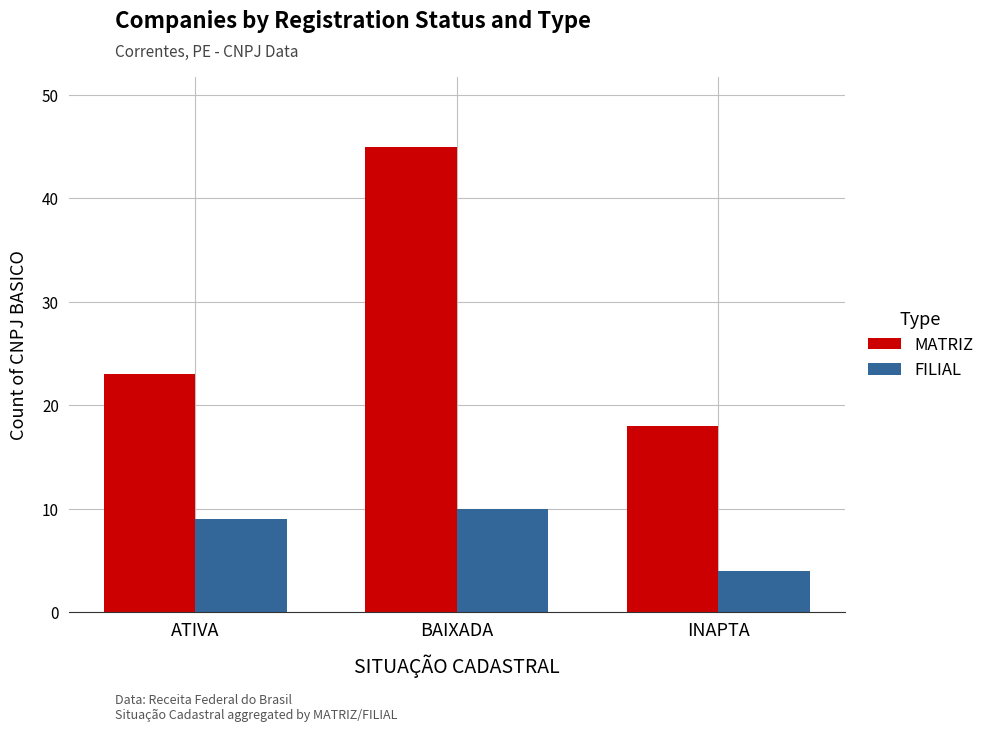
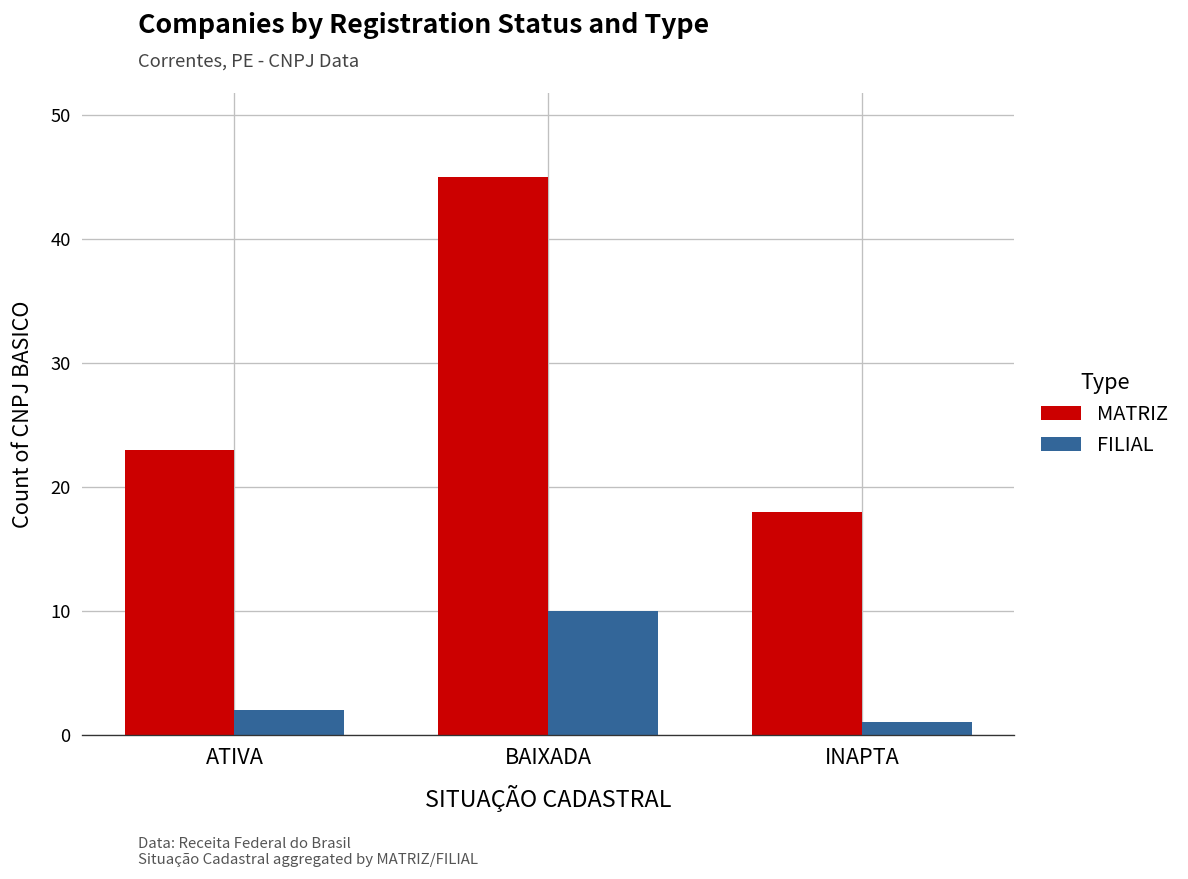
FILIAL, ATIVA: 9 -> 2
FILIAL, INAPTA: 4 -> 1
